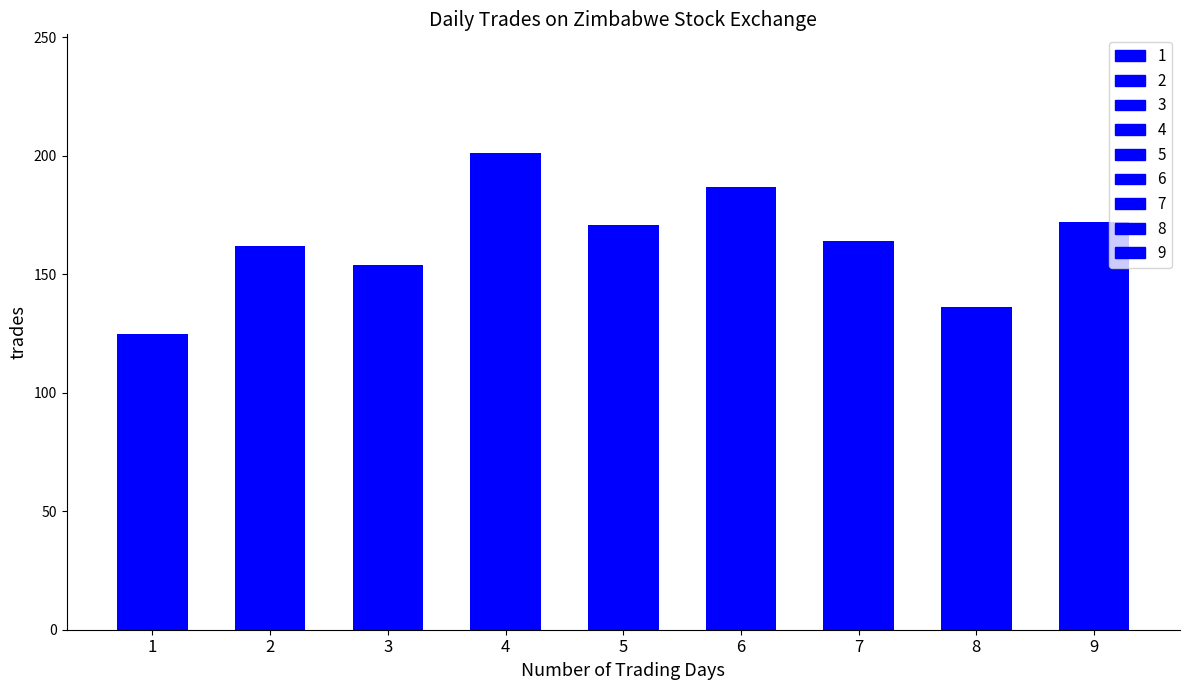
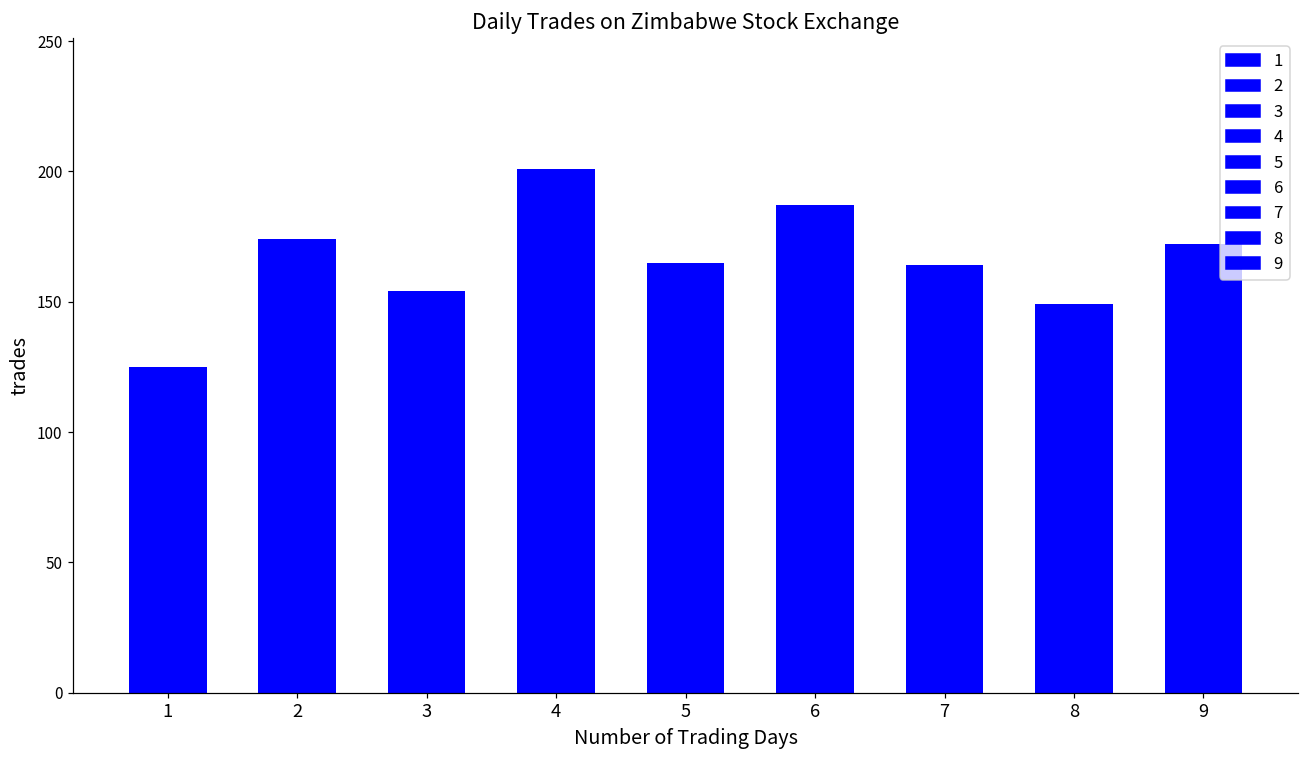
2: 162 -> 174
5: 171 -> 165
8: 136 -> 149
